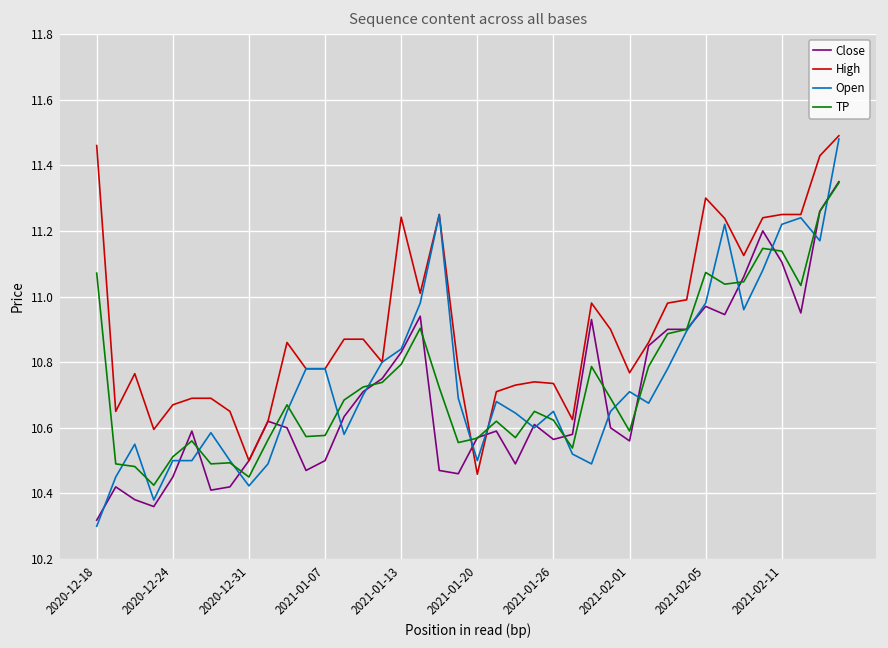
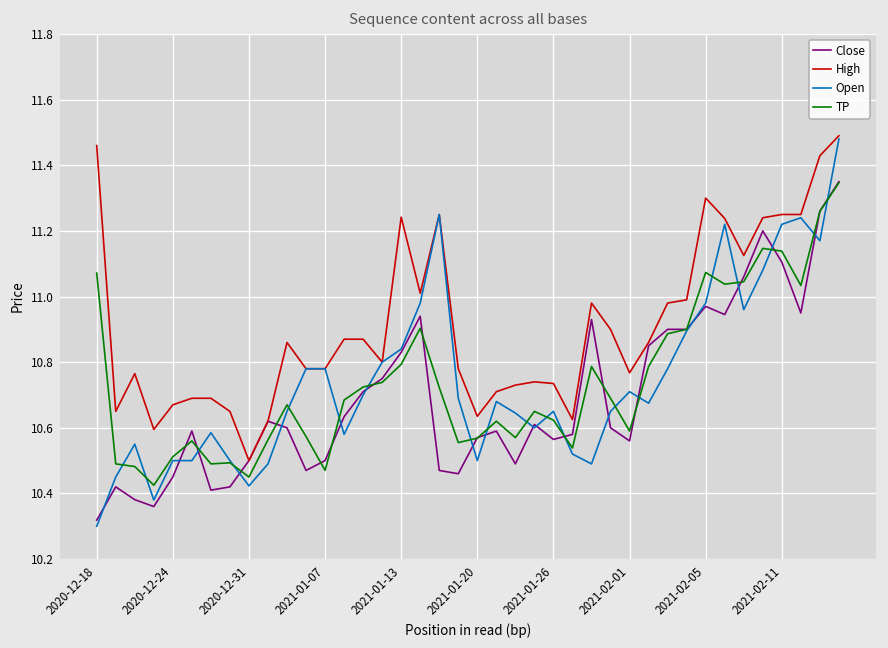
TP, 2021-01-07: 10.58 -> 10.47
High, 2021-01-20: 10.46 -> 10.64
